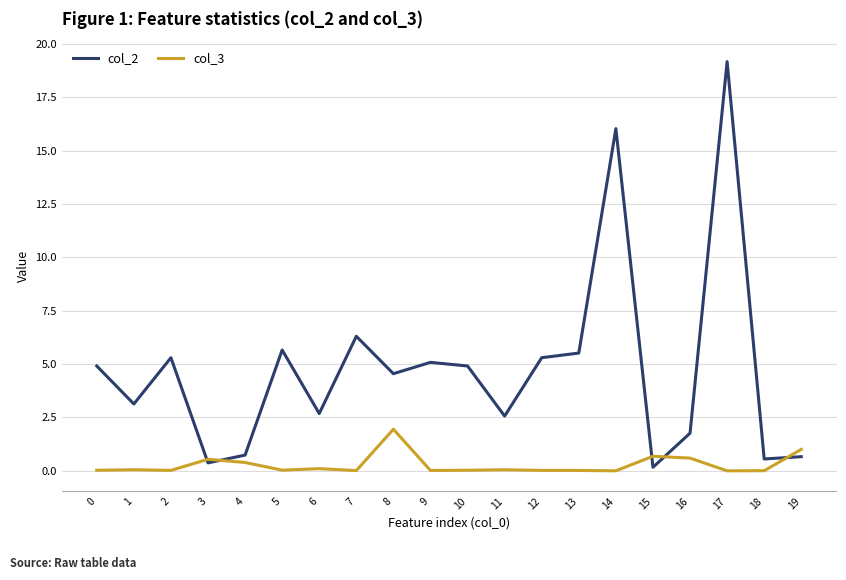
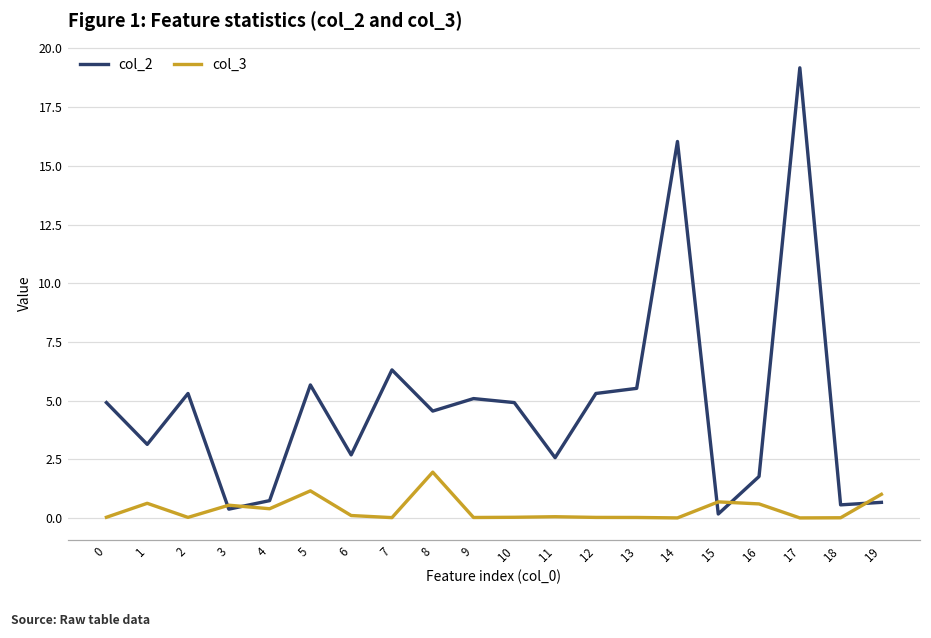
col_3, 1: 0.1 -> 0.6
col_3, 5: 0.0 -> 1.2
